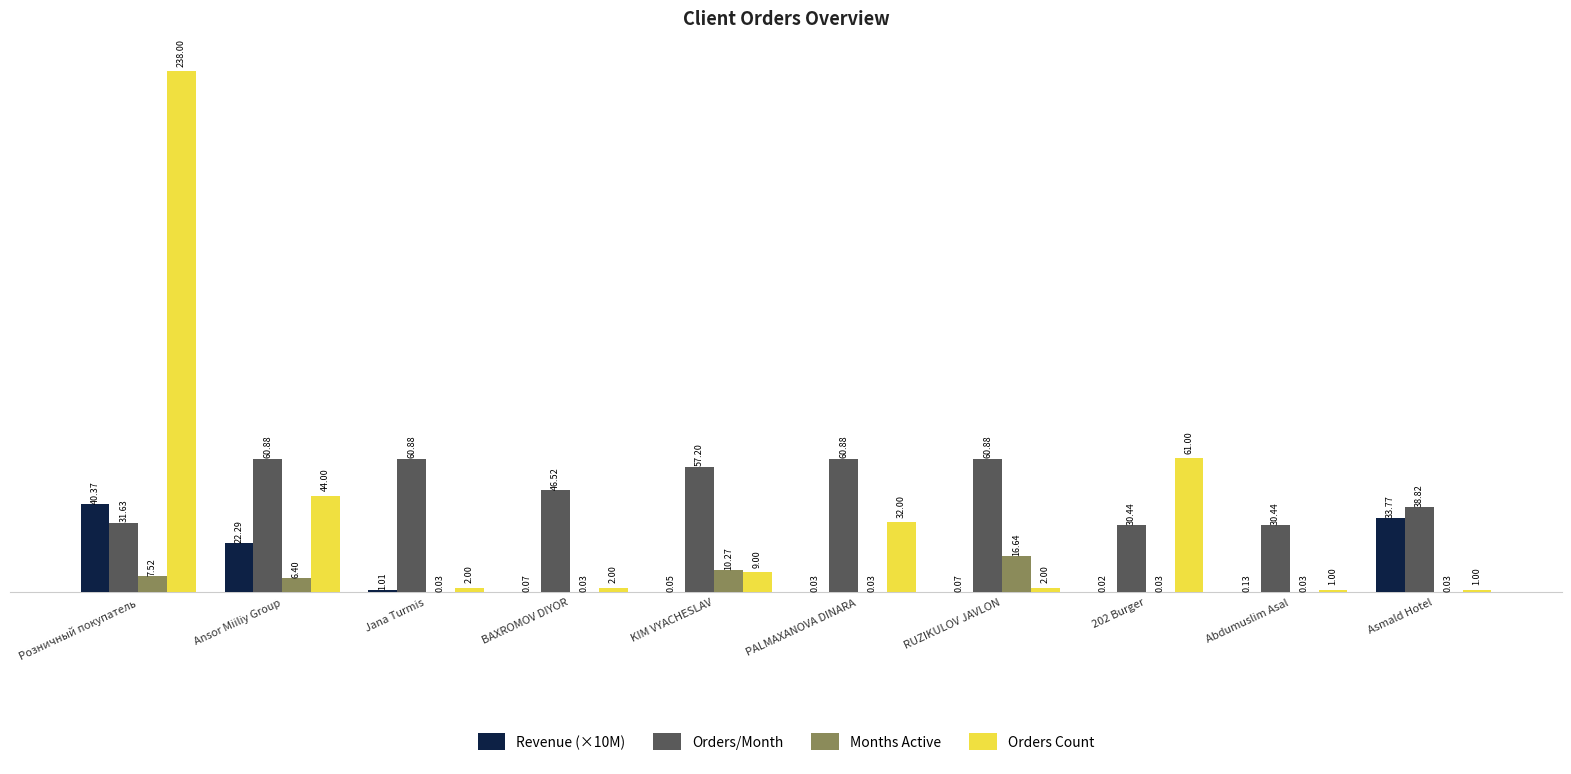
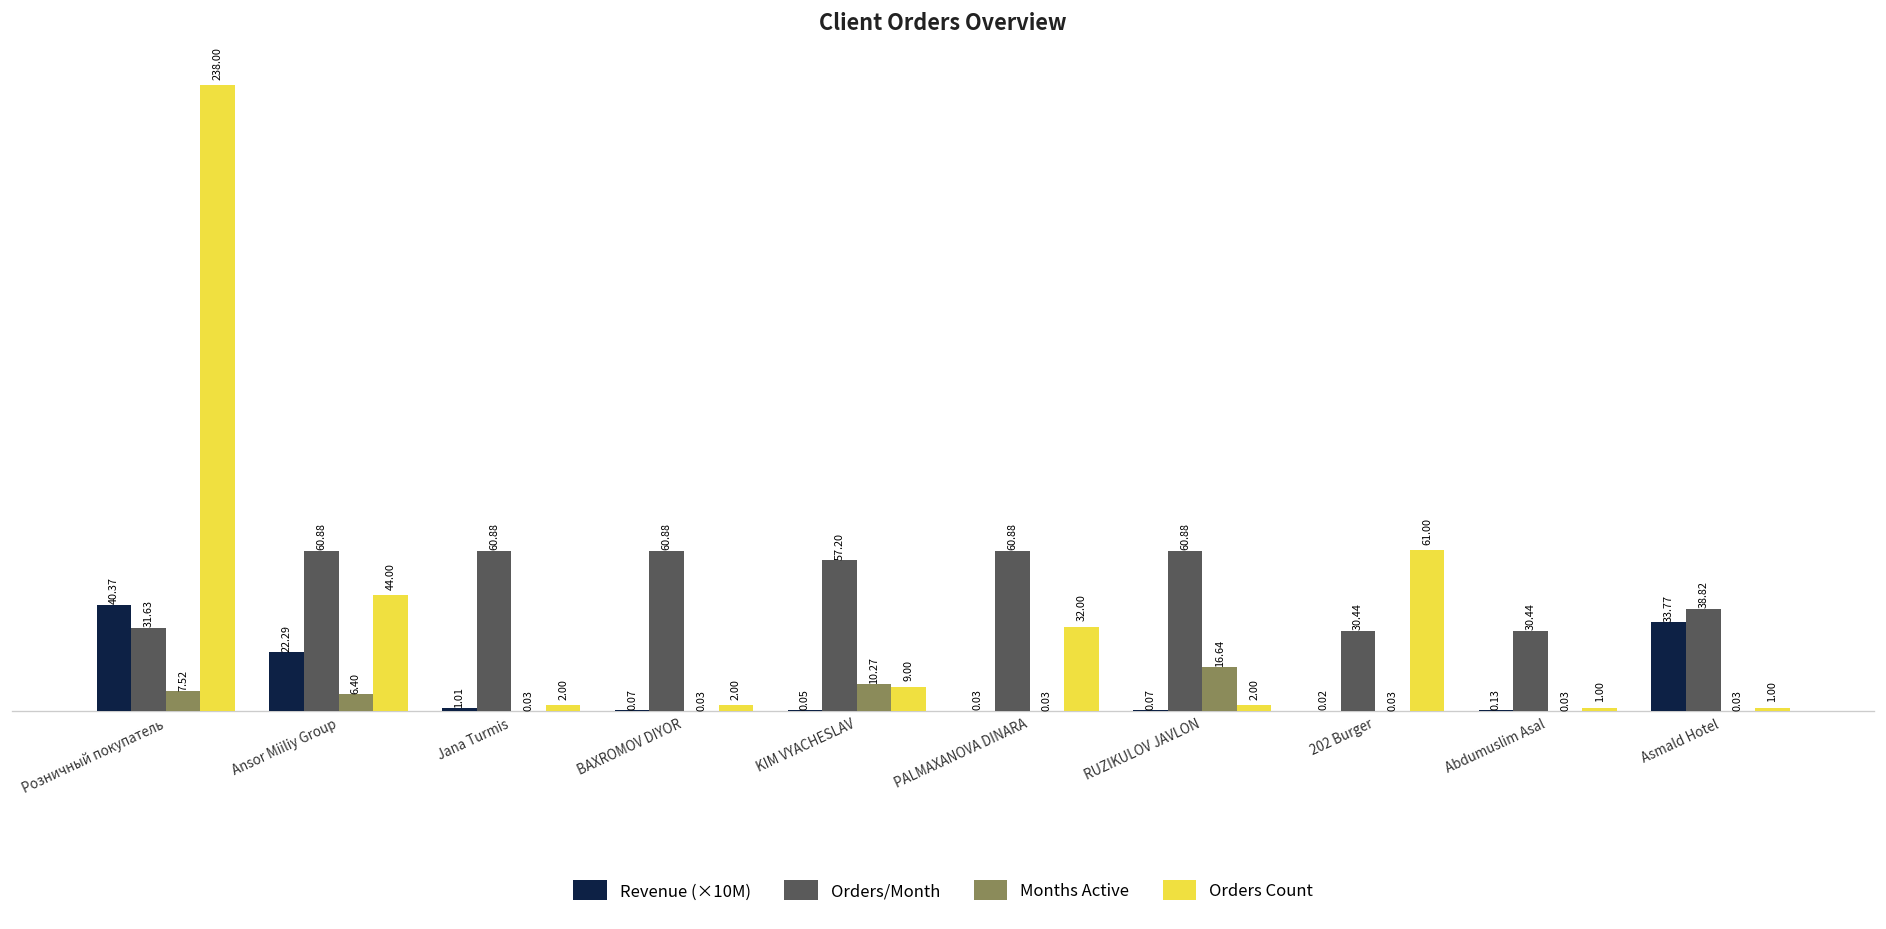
Orders/Month, BAXROMOV DIYOR: 46.52 -> 60.88
